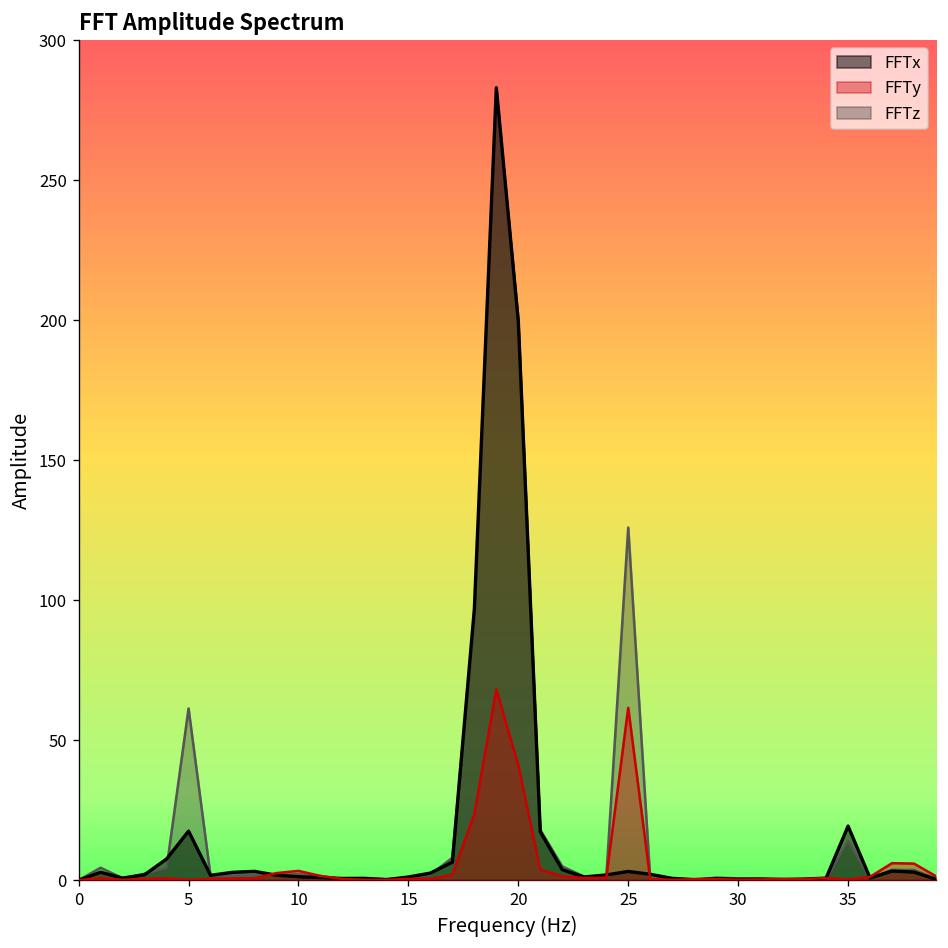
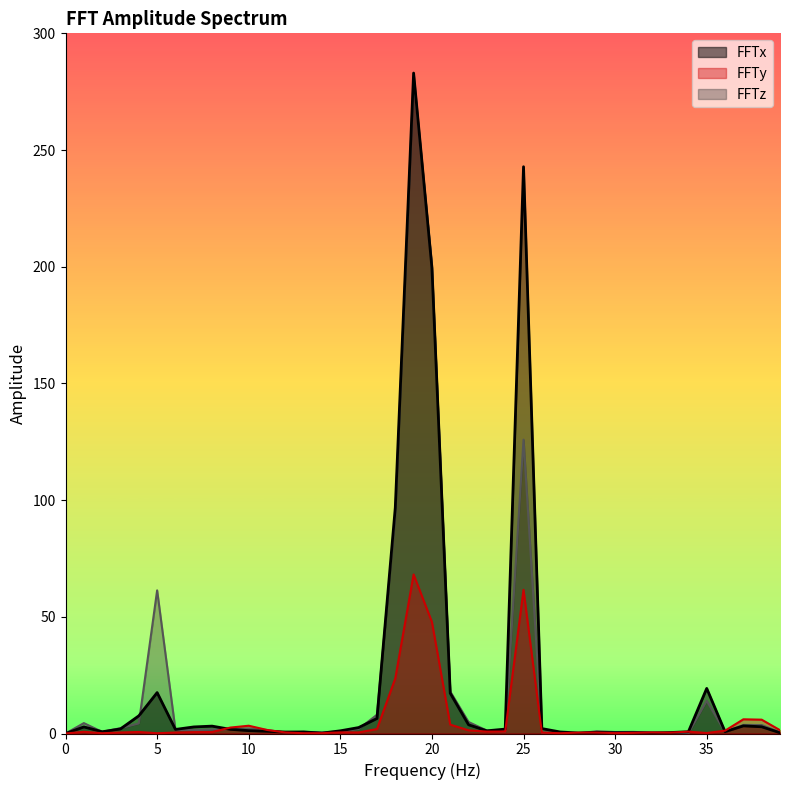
FFTy, 20: 41 -> 48
FFTx, 25: 3 -> 243
